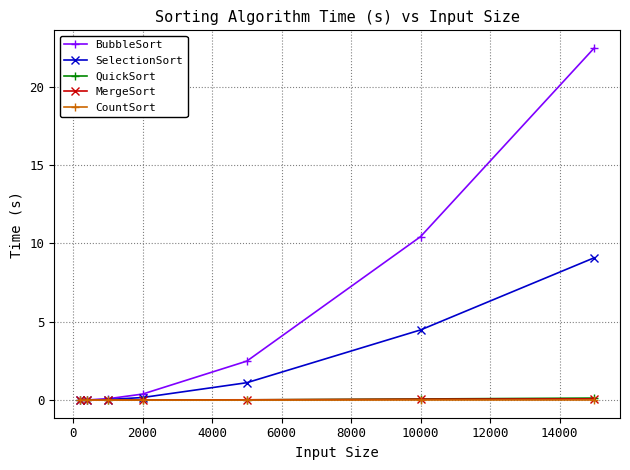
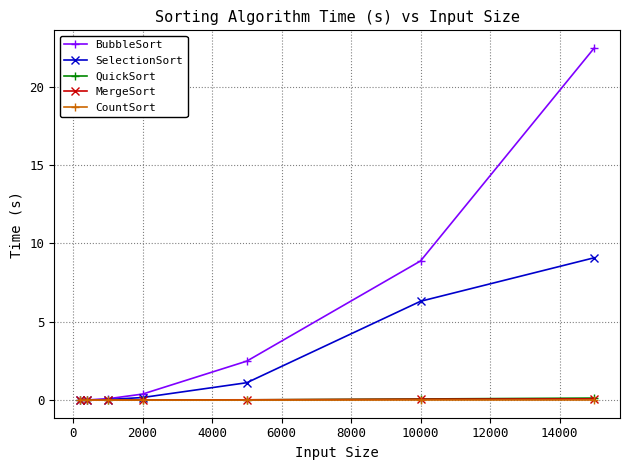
BubbleSort, 10000: 10.4 -> 8.9
SelectionSort, 10000: 4.5 -> 6.3
